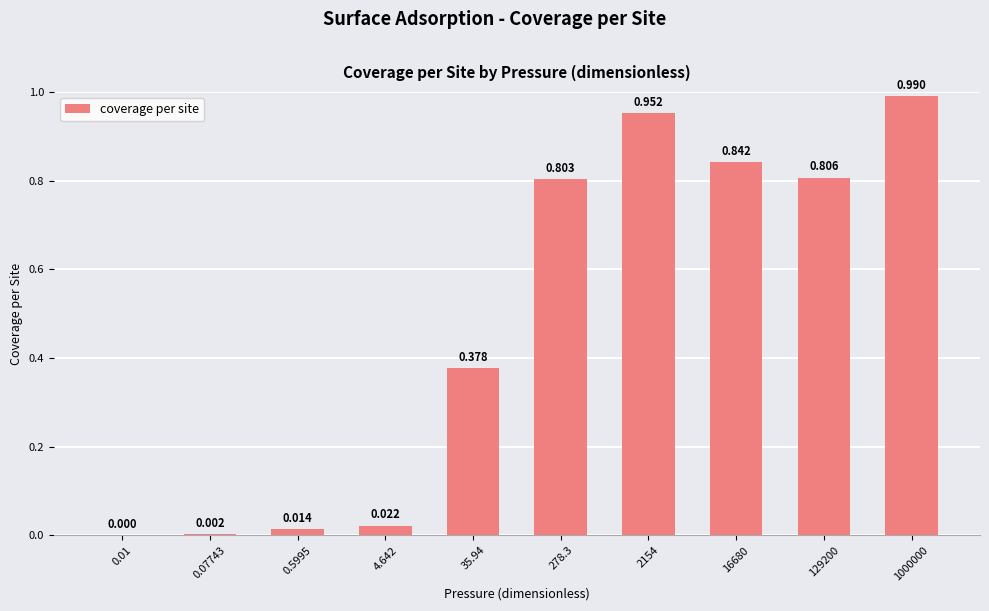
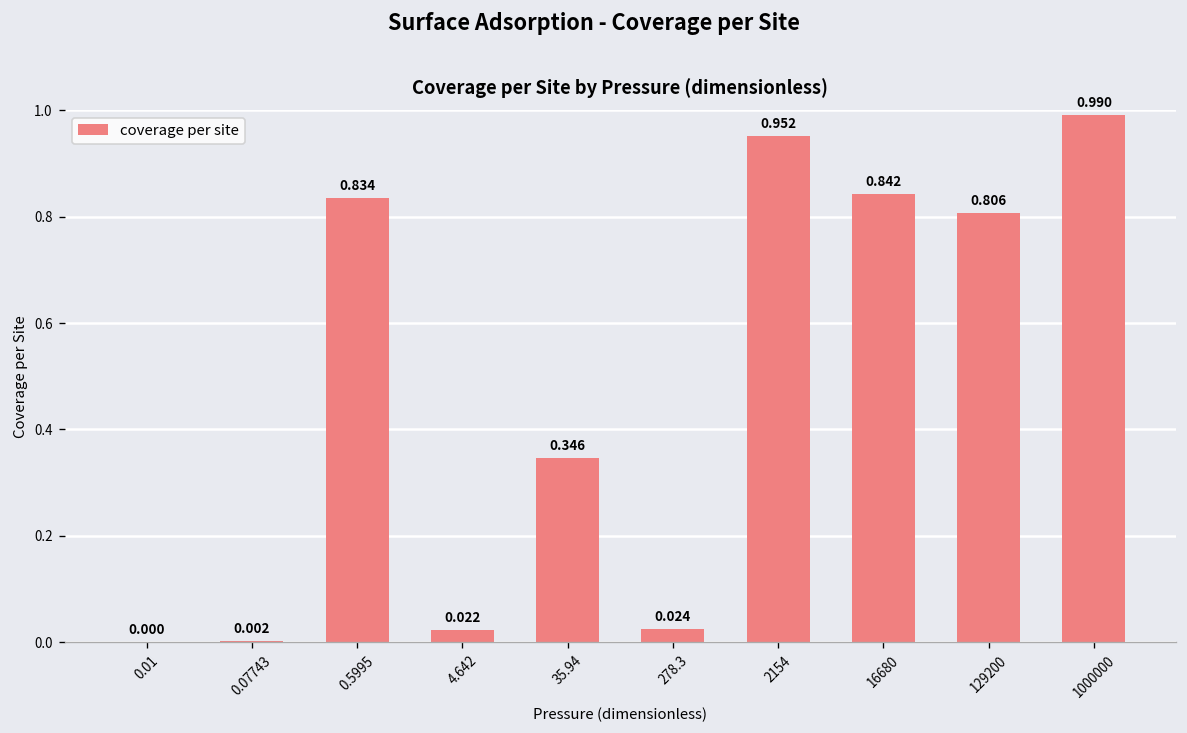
0.5995: 0.014 -> 0.834
35.94: 0.378 -> 0.346
278.3: 0.803 -> 0.024
